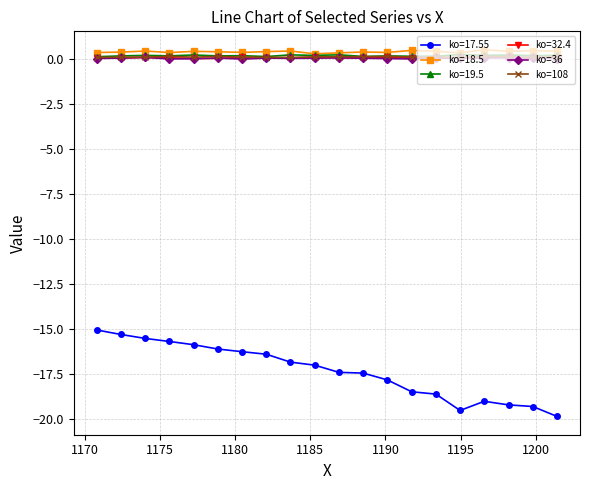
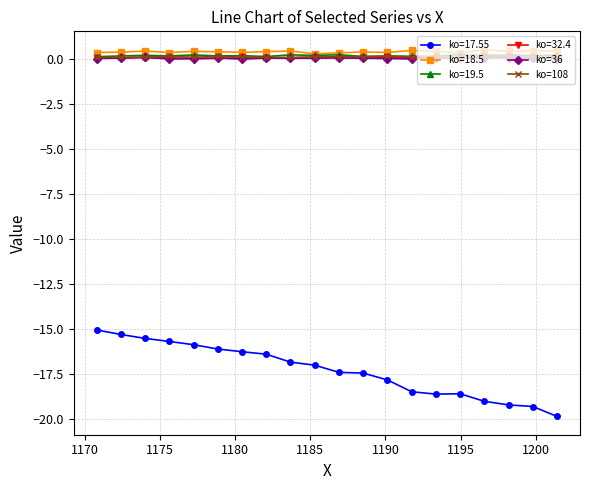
ko=17.55, 1195: -19.5 -> -18.6
